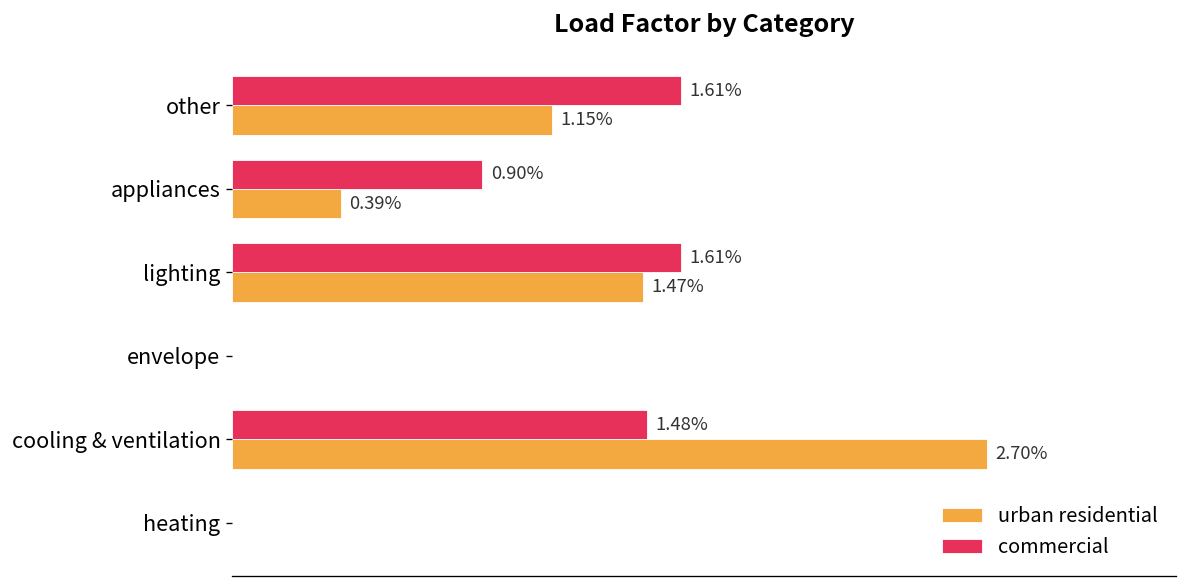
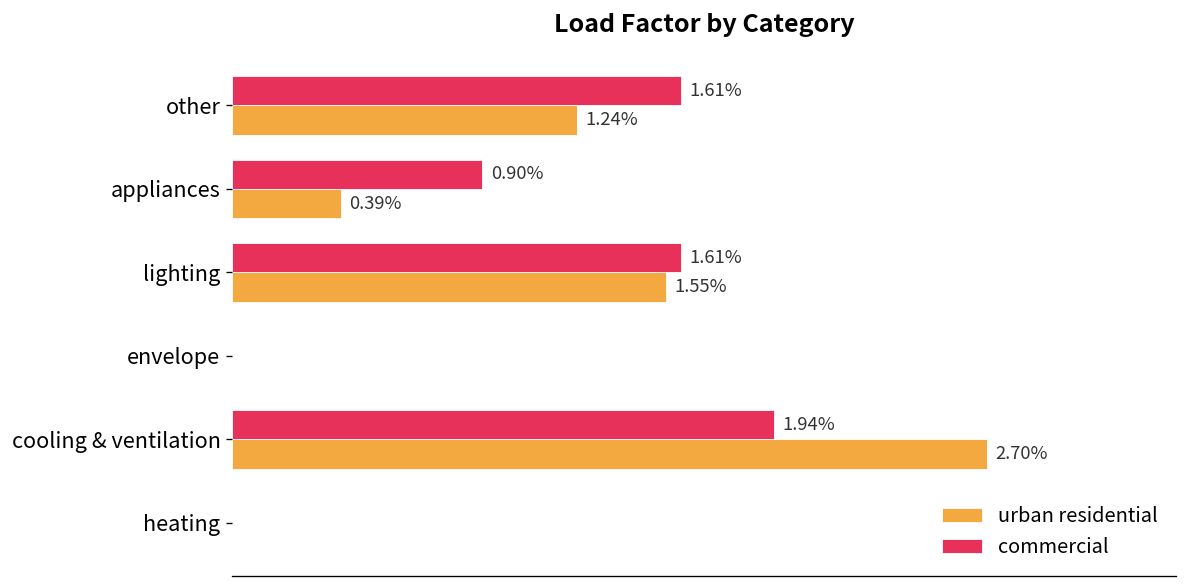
urban residential, other: 1.15% -> 1.24%
urban residential, lighting: 1.47% -> 1.55%
commercial, cooling & ventilation: 1.48% -> 1.94%
